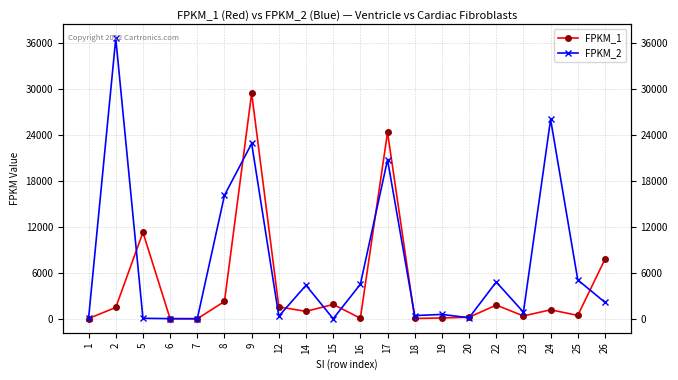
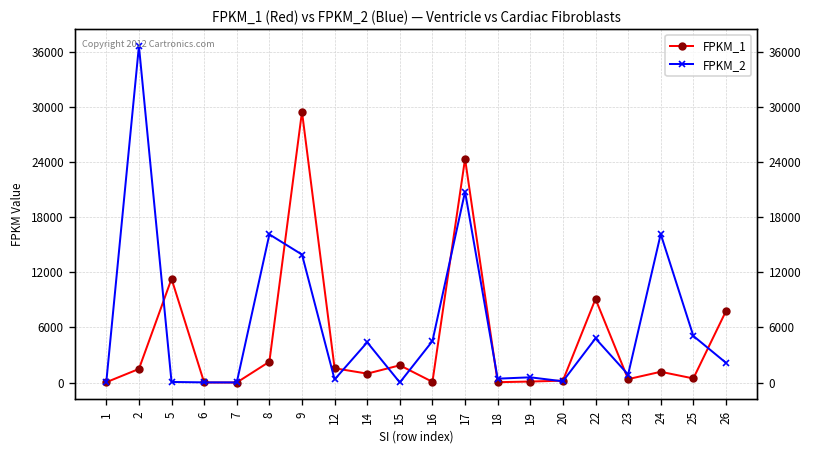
FPKM_2, 9: 23000 -> 14000
FPKM_1, 22: 2000 -> 9000
FPKM_2, 24: 26000 -> 16000
